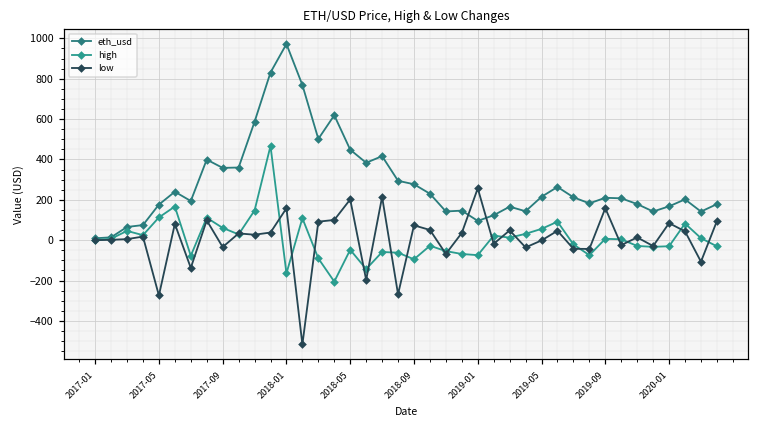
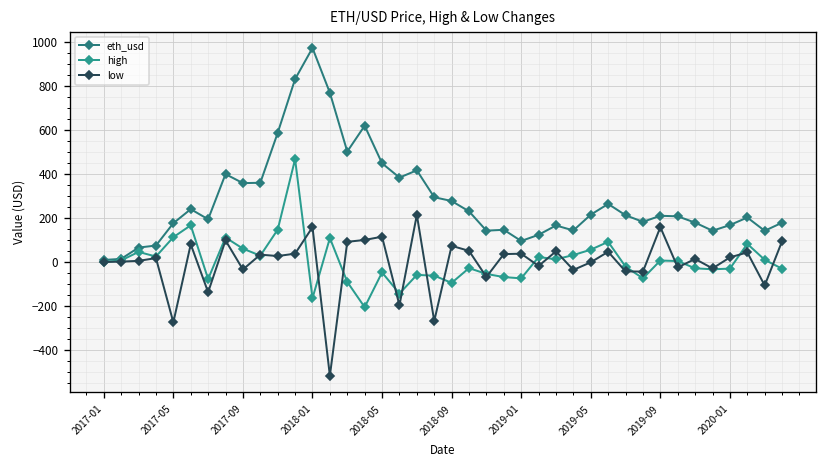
low, 2018-05: 200 -> 110
low, 2019-01: 260 -> 40
low, 2020-01: 80 -> 20
